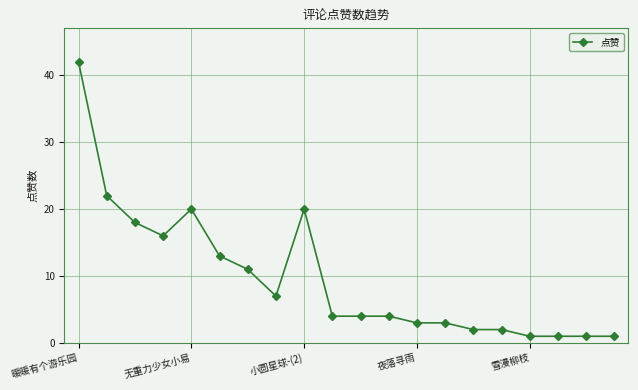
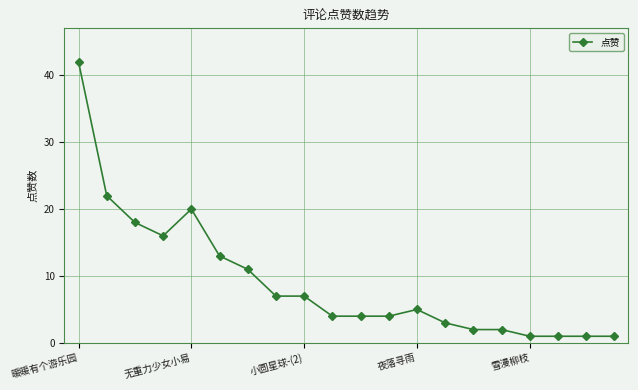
小圆星球-(2): 20 -> 7
夜落寻雨: 3 -> 5
